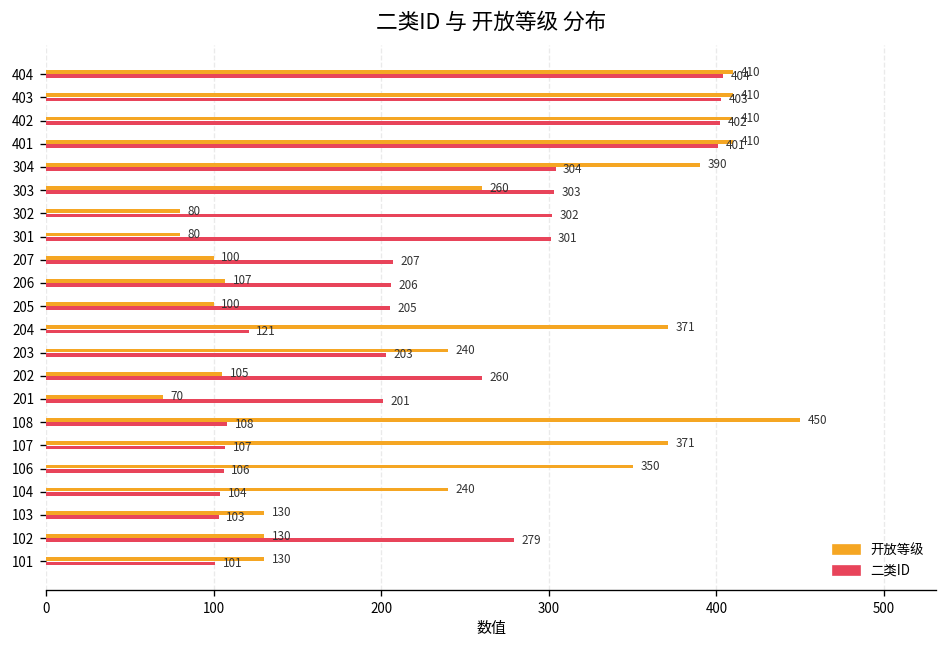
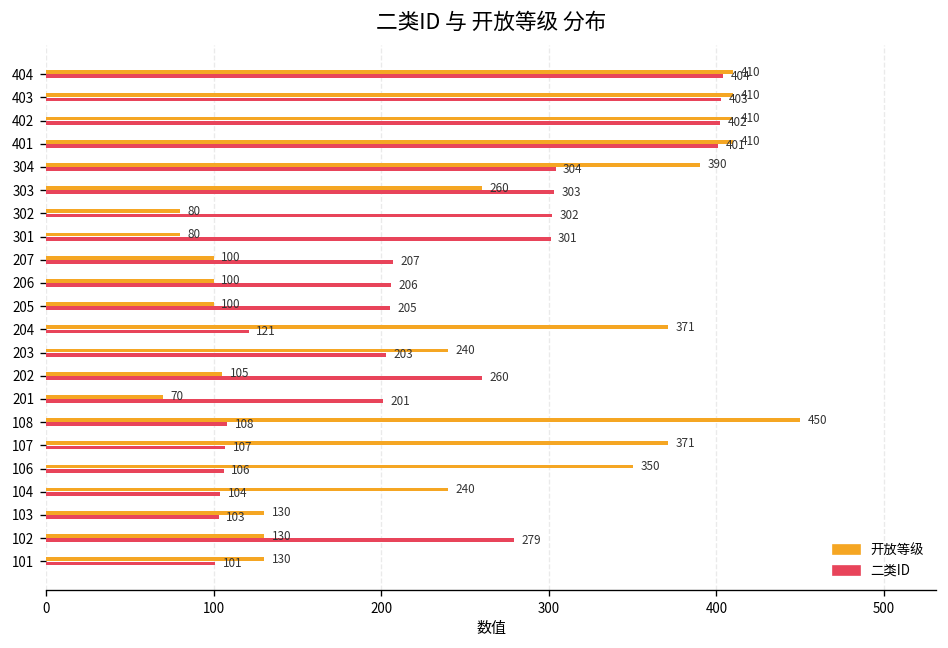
开放等级, 206: 107 -> 100
